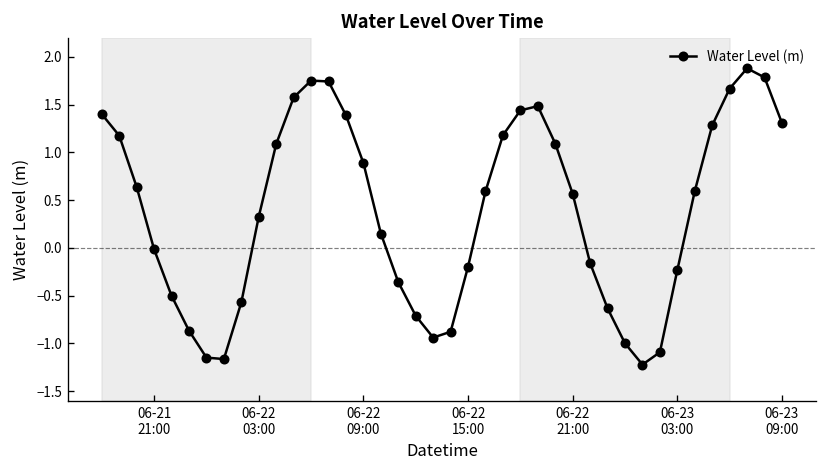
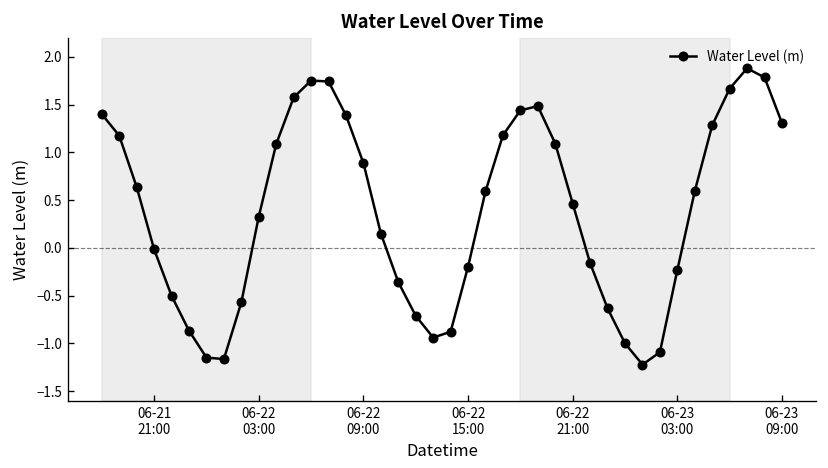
06-22 21:00: 0.6 -> 0.5
